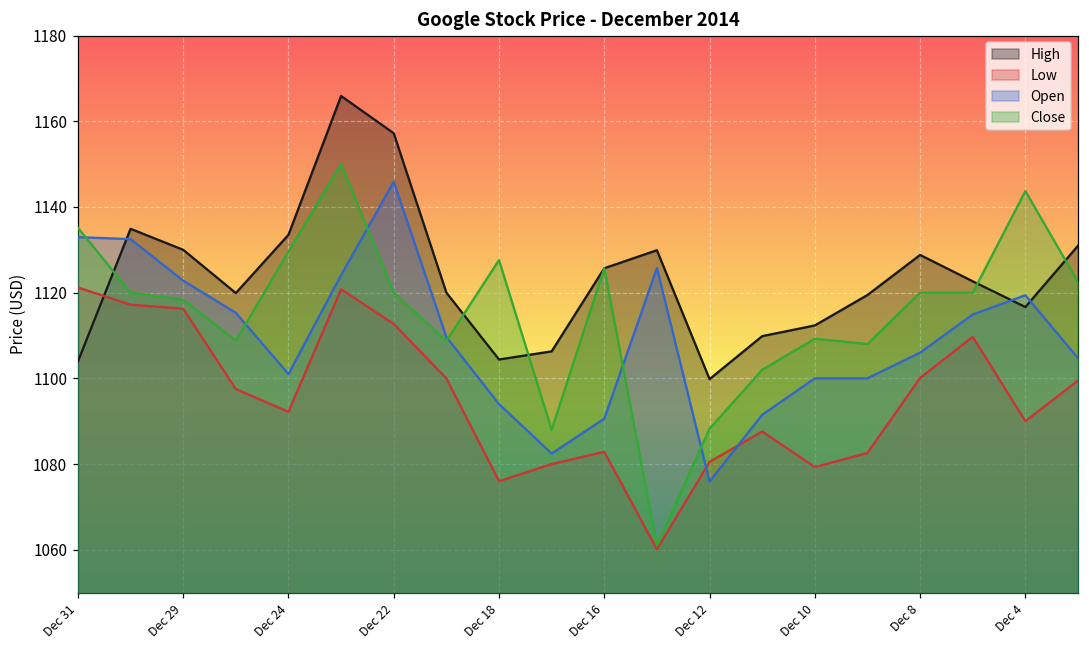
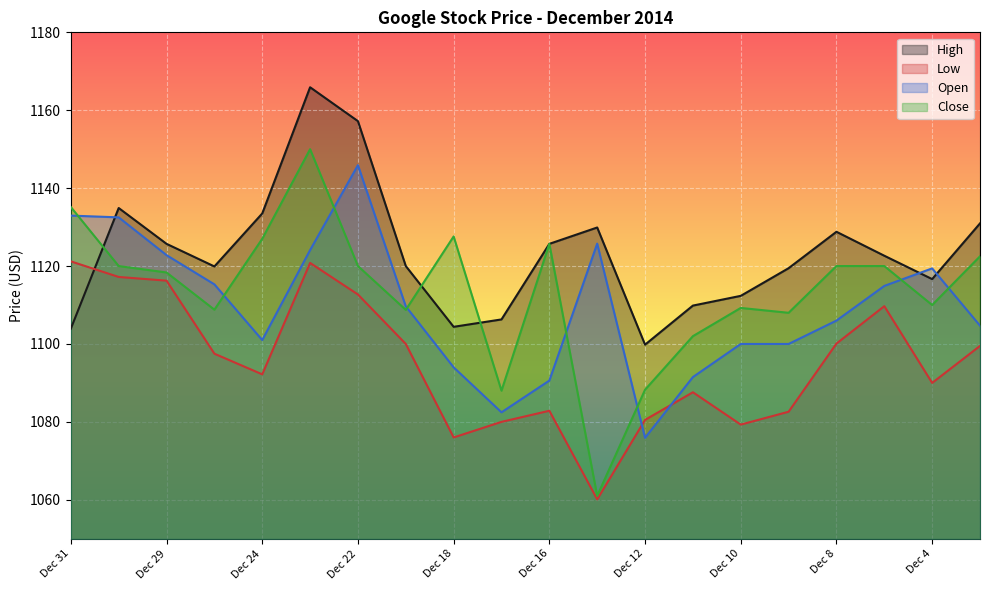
High, Dec 29: 1130 -> 1126
Close, Dec 24: 1130 -> 1127
Close, Dec 4: 1144 -> 1110
